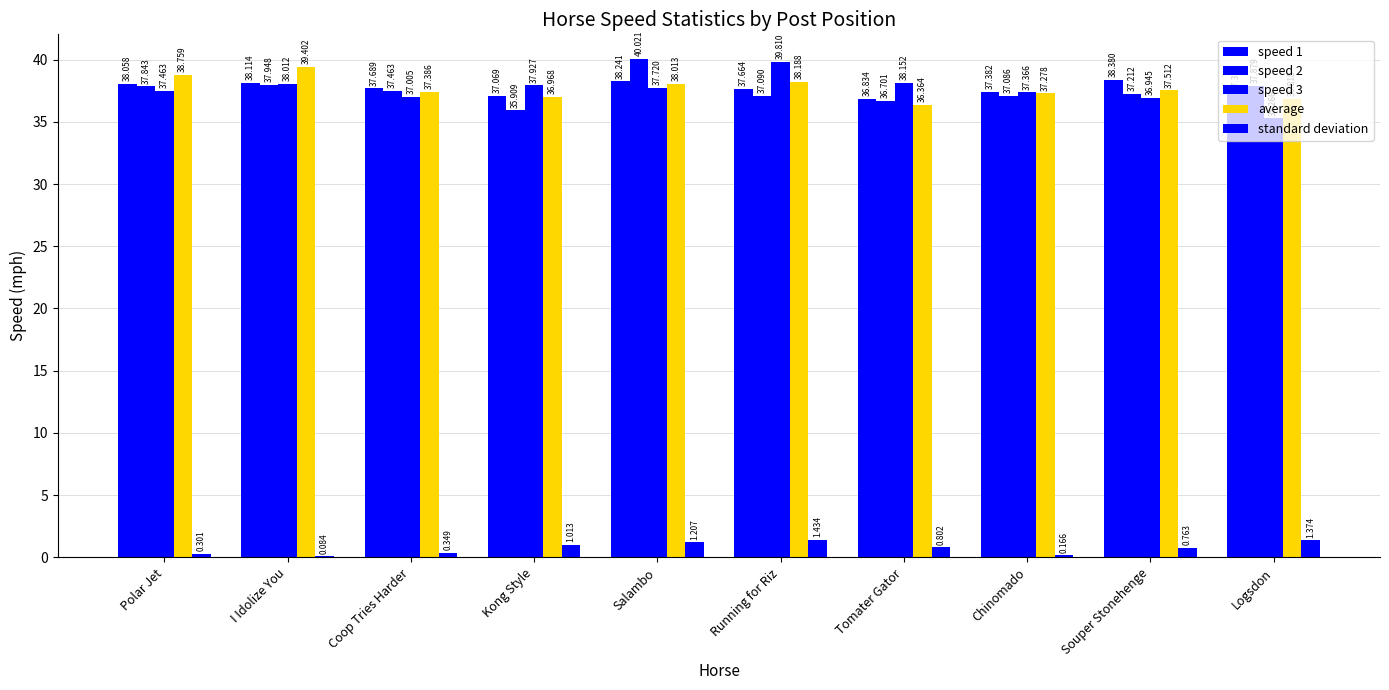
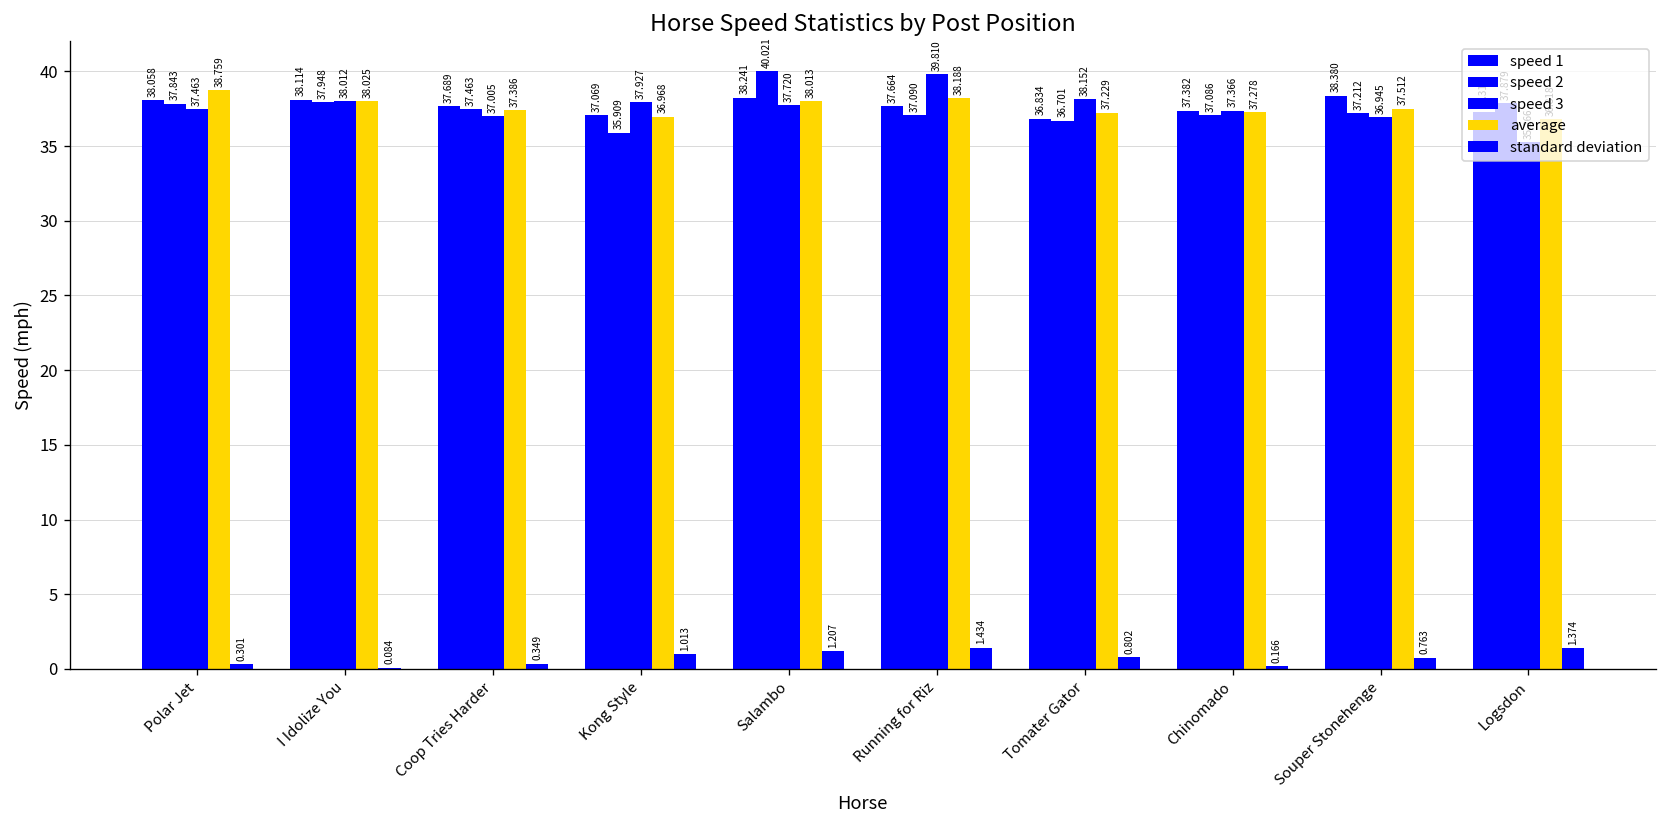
average, I Idolize You: 39.402 -> 38.025
average, Tomater Gator: 36.364 -> 37.229
